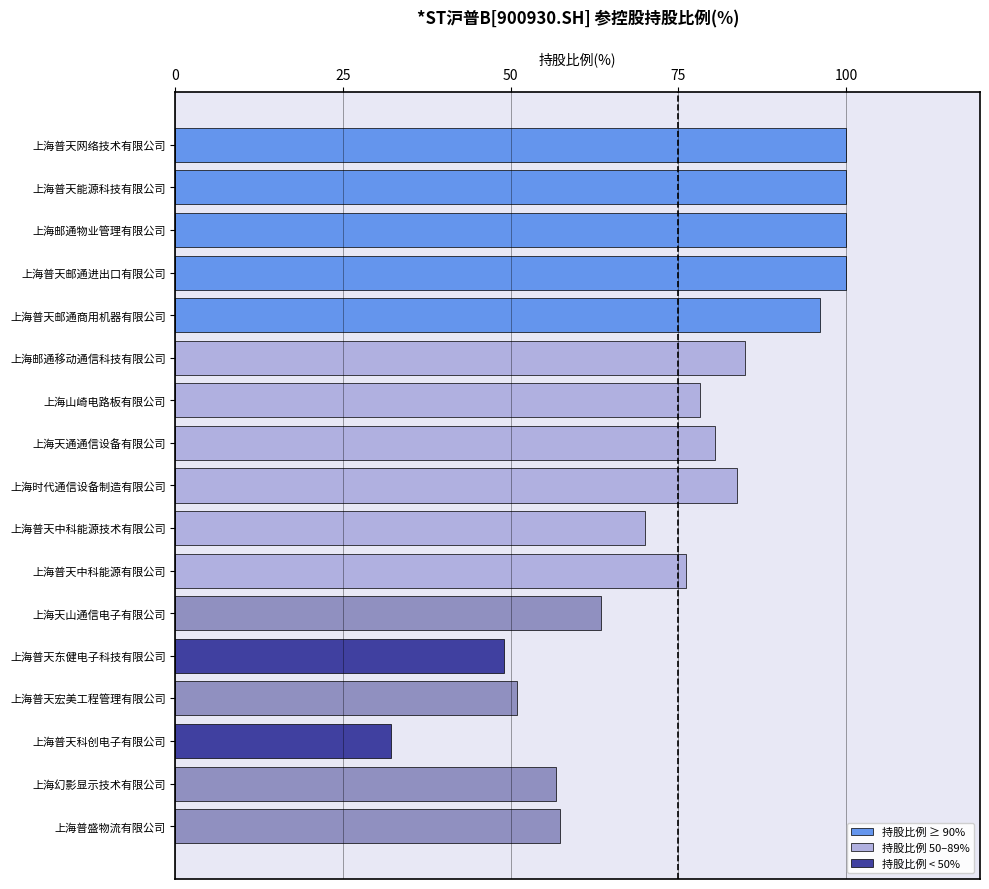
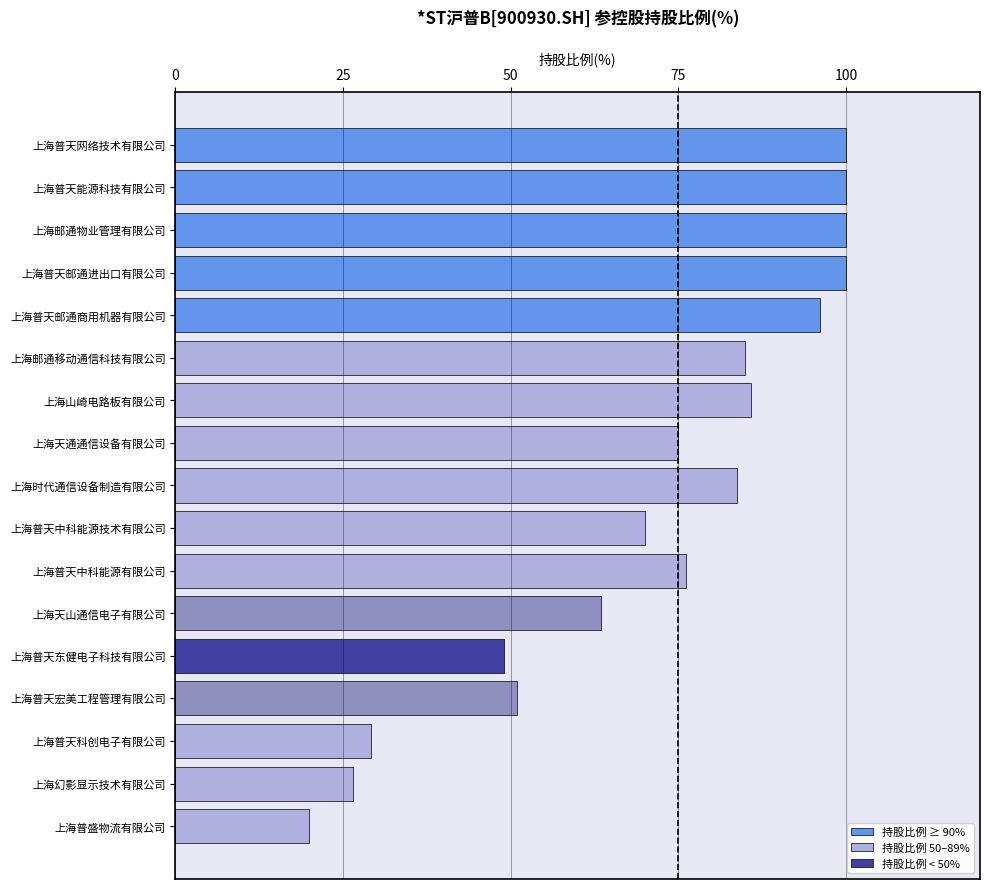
上海山崎电路板有限公司: 78 -> 86
上海天通通信设备有限公司: 81 -> 75
上海普天科创电子有限公司: 32 -> 29
上海幻影显示技术有限公司: 57 -> 27
上海普盛物流有限公司: 57 -> 20
